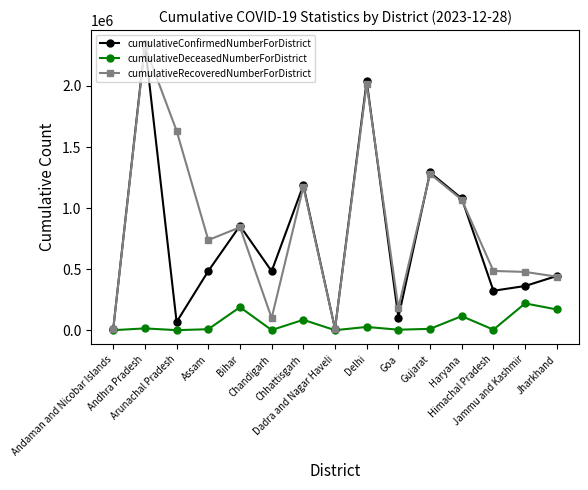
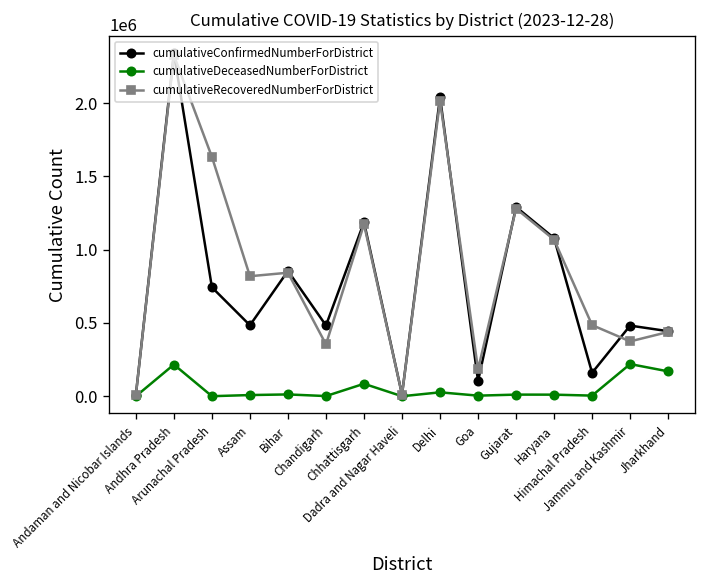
cumulativeDeceasedNumberForDistrict, Andhra Pradesh: 10000 -> 220000
cumulativeConfirmedNumberForDistrict, Arunachal Pradesh: 70000 -> 740000
cumulativeRecoveredNumberForDistrict, Assam: 740000 -> 820000
cumulativeDeceasedNumberForDistrict, Bihar: 190000 -> 10000
cumulativeRecoveredNumberForDistrict, Chandigarh: 100000 -> 350000
cumulativeDeceasedNumberForDistrict, Haryana: 120000 -> 10000
cumulativeConfirmedNumberForDistrict, Himachal Pradesh: 320000 -> 160000
cumulativeConfirmedNumberForDistrict, Jammu and Kashmir: 360000 -> 480000
cumulativeRecoveredNumberForDistrict, Jammu and Kashmir: 480000 -> 370000
